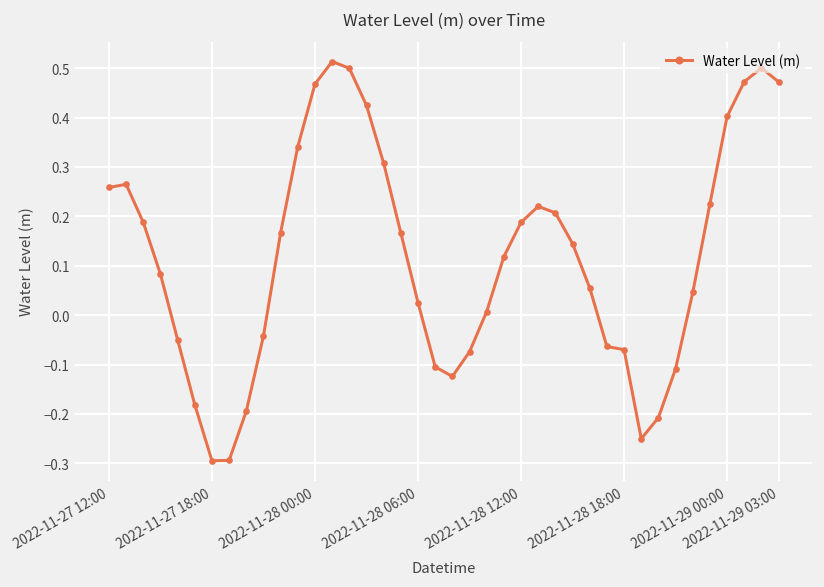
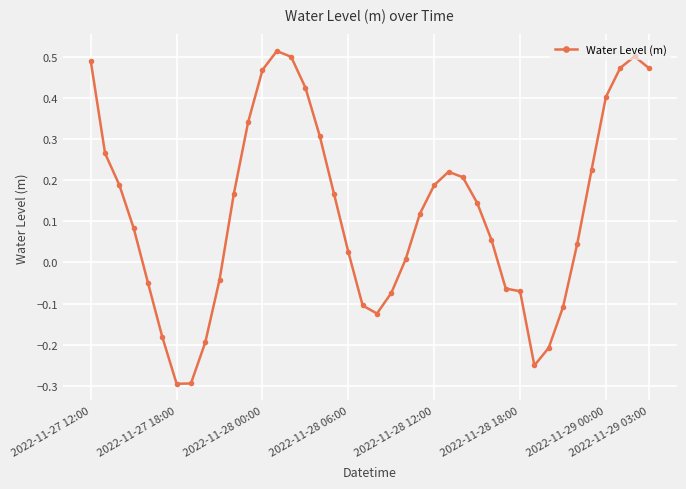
2022-11-27 12:00: 0.26 -> 0.49
